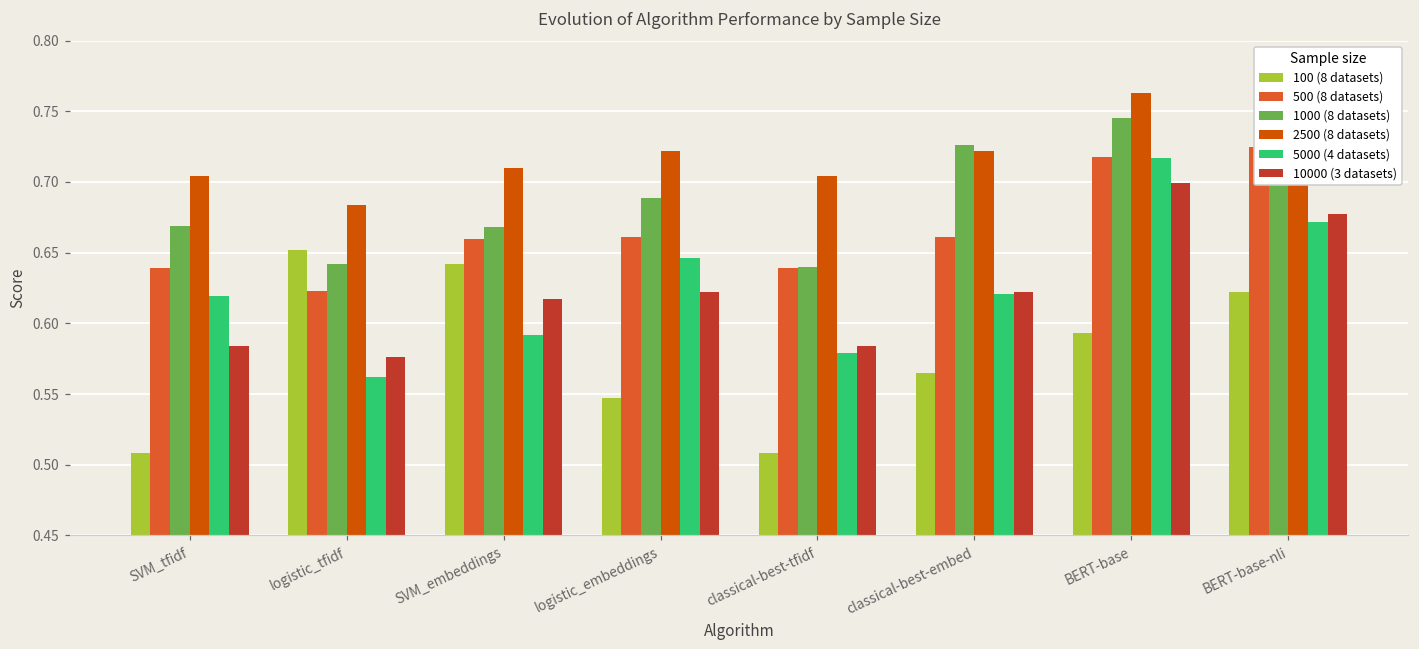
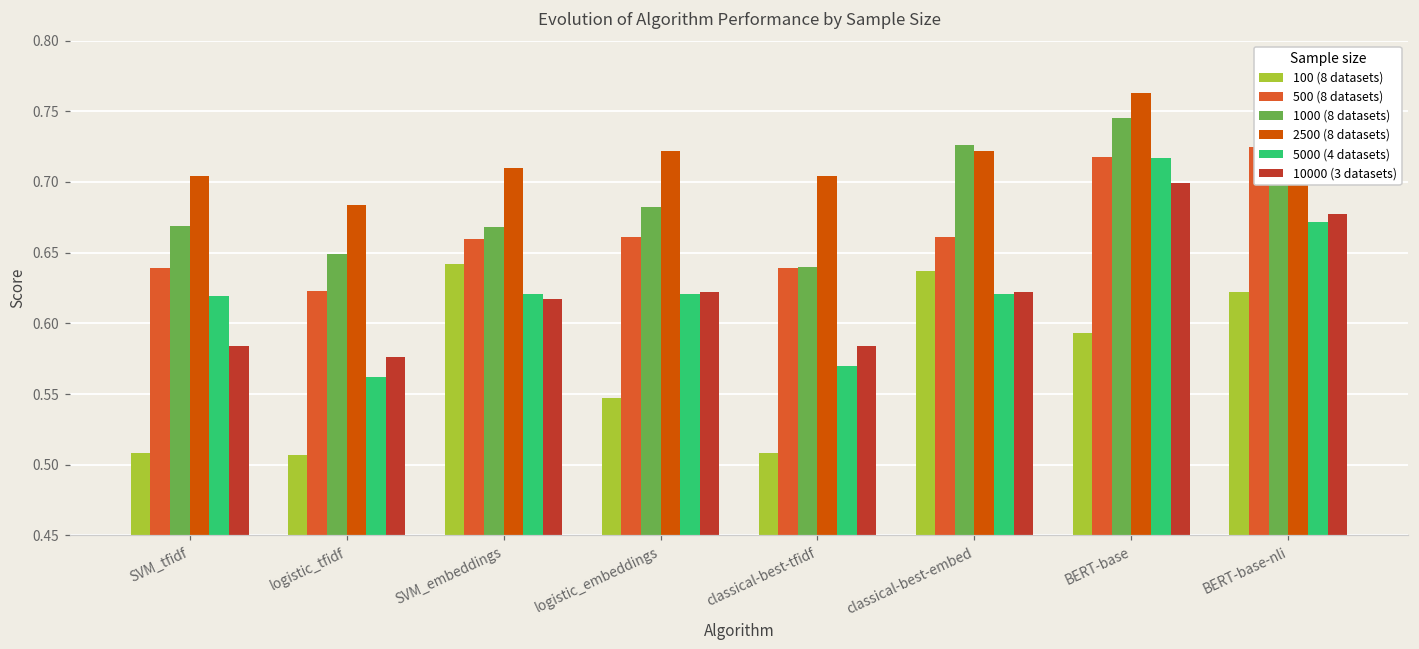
100 (8 datasets), logistic_tfidf: 0.652 -> 0.507
1000 (8 datasets), logistic_tfidf: 0.642 -> 0.649
5000 (4 datasets), SVM_embeddings: 0.592 -> 0.621
1000 (8 datasets), logistic_embeddings: 0.689 -> 0.682
5000 (4 datasets), logistic_embeddings: 0.646 -> 0.621
5000 (4 datasets), classical-best-tfidf: 0.579 -> 0.570
100 (8 datasets), classical-best-embed: 0.565 -> 0.637
